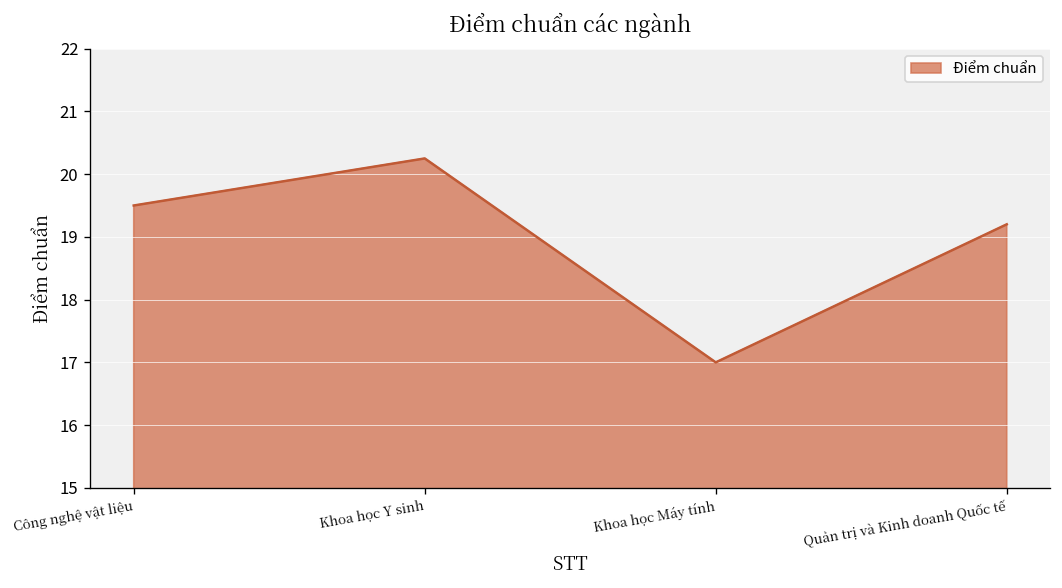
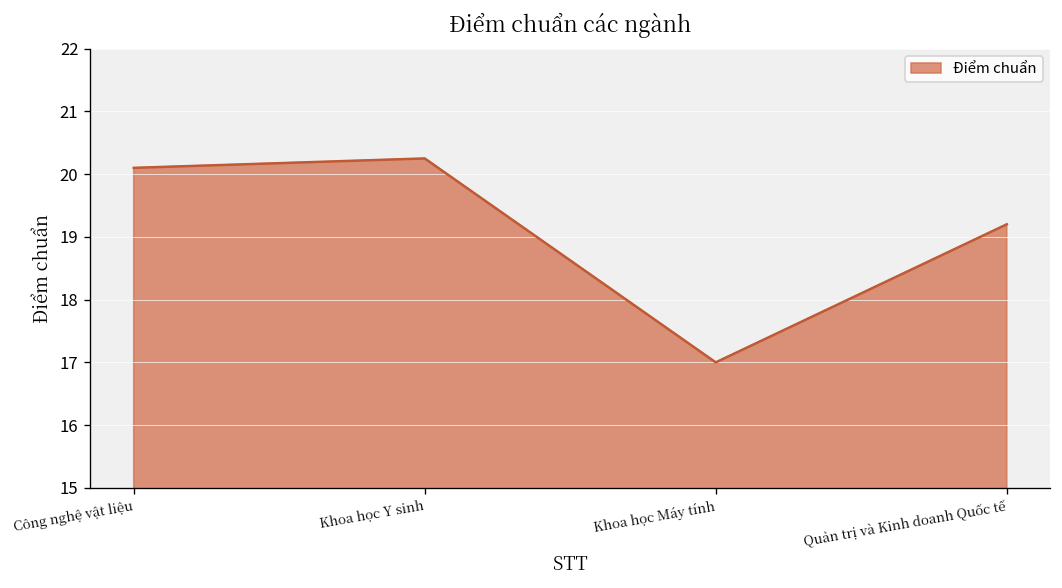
Công nghệ vật liệu: 19.5 -> 20.1
